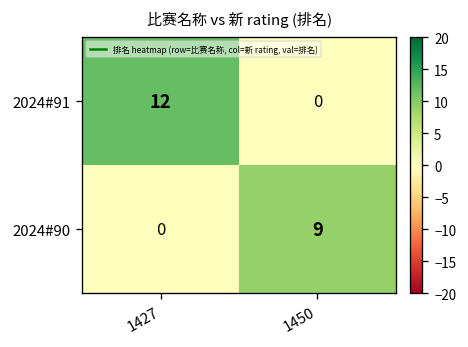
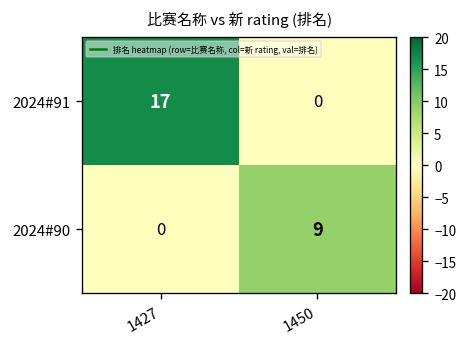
2024#91, 1427: 12 -> 17
